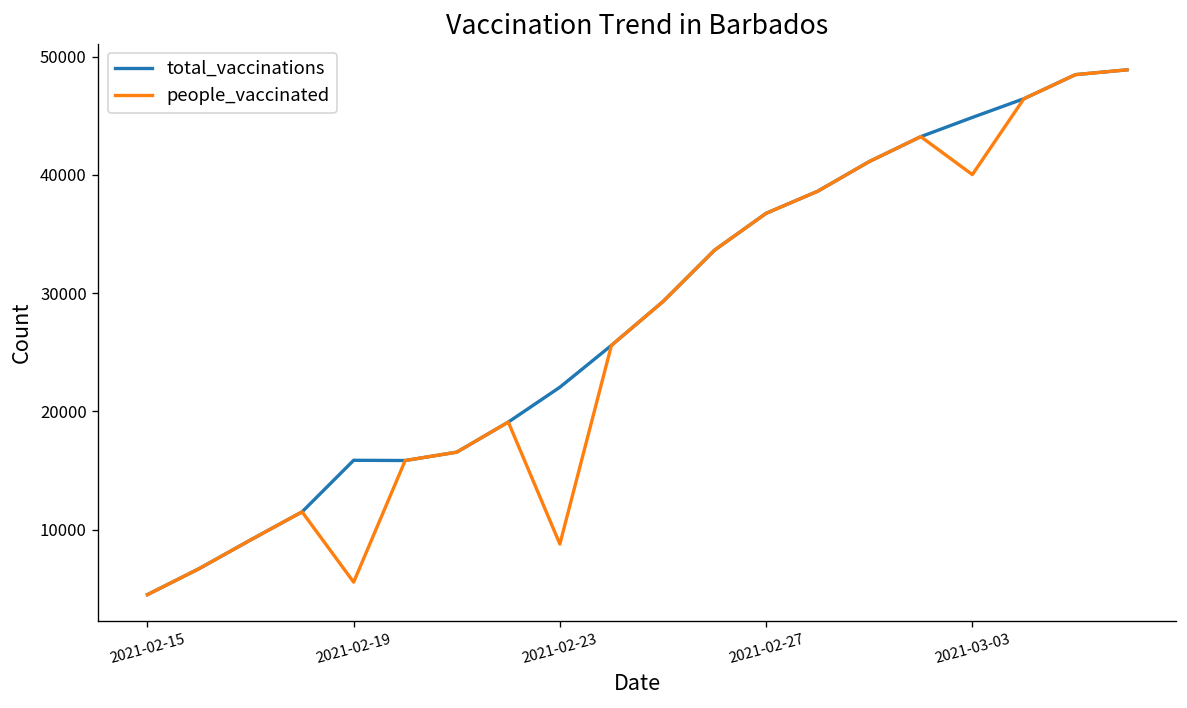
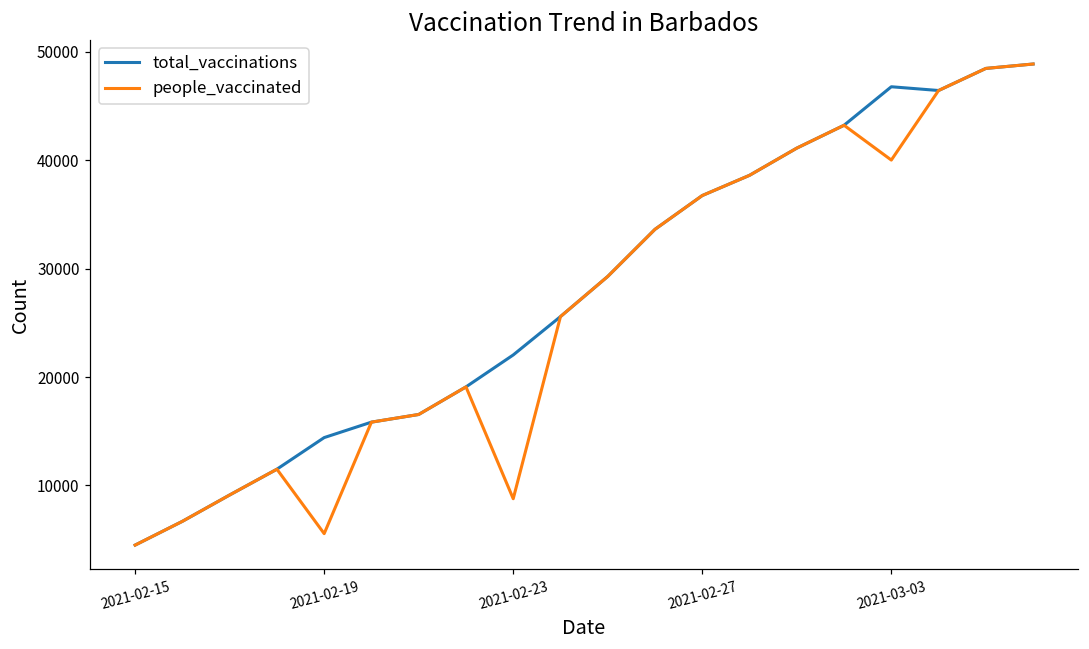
total_vaccinations, 2021-02-19: 16000 -> 14000
total_vaccinations, 2021-03-03: 45000 -> 47000
